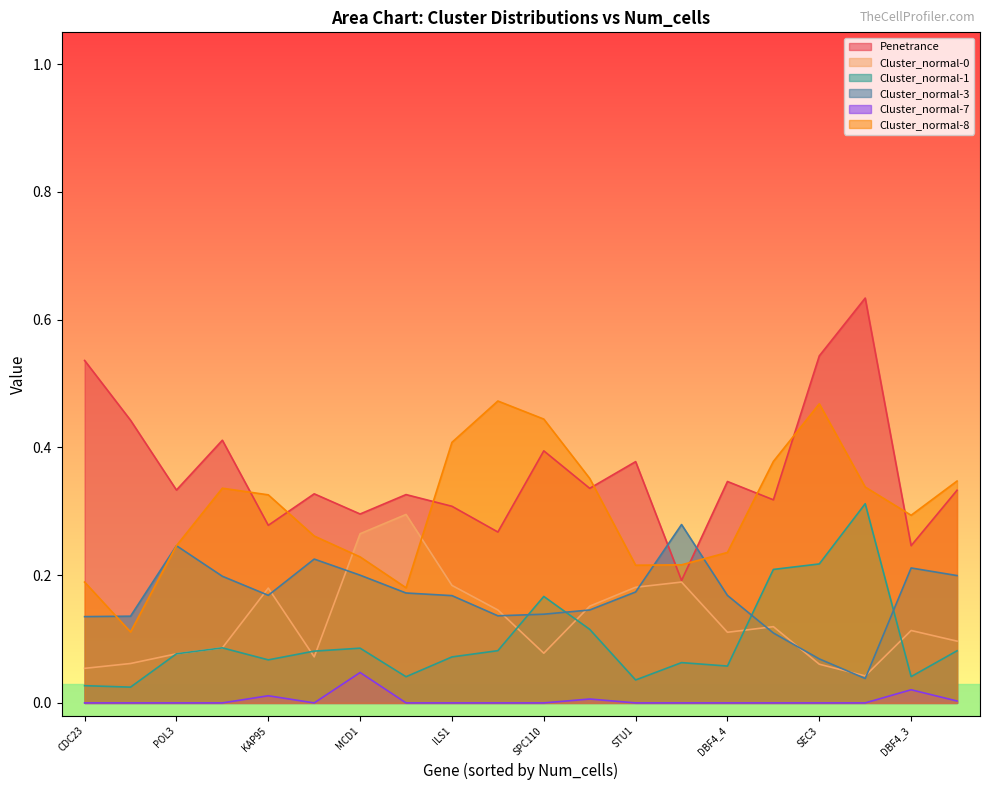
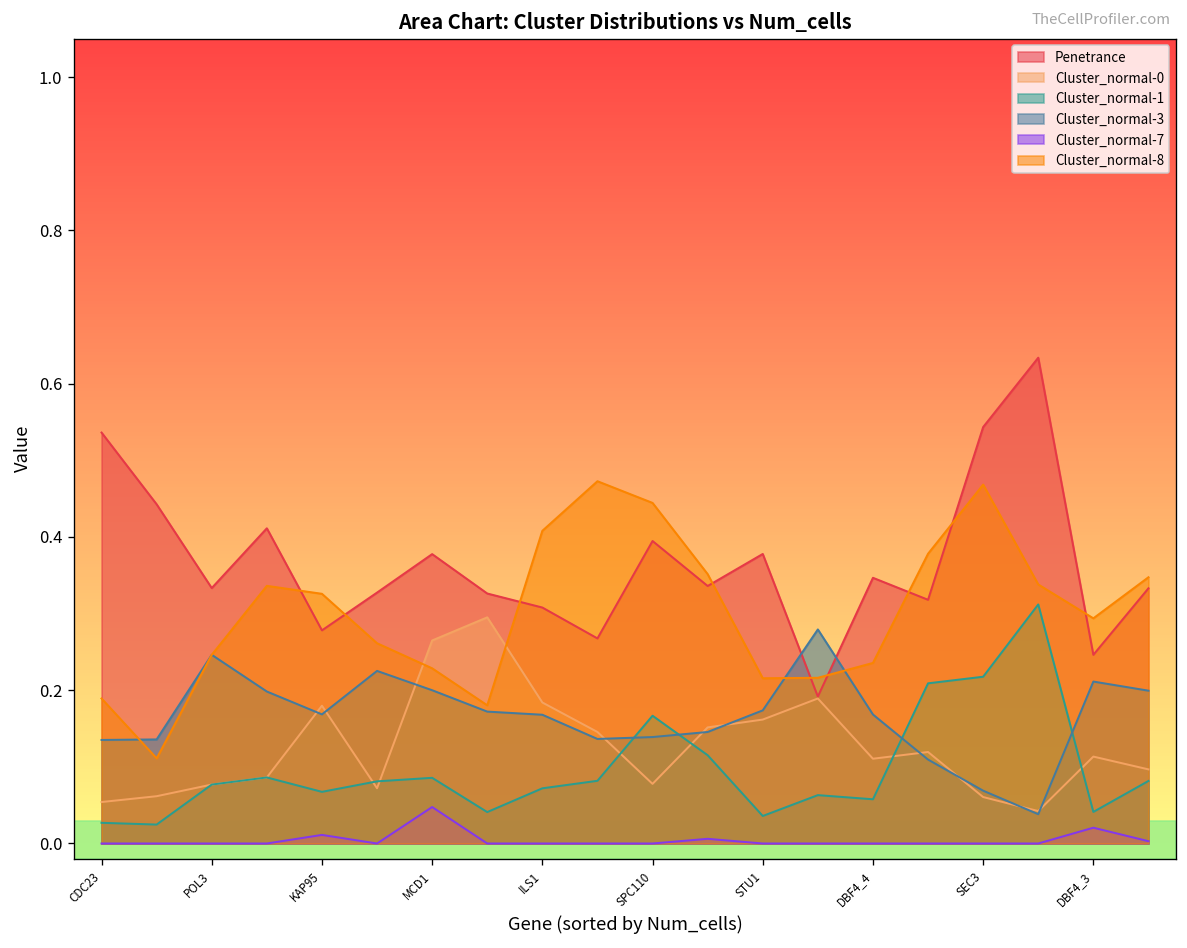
Penetrance, MCD1: 0.30 -> 0.38
Cluster_normal-0, STU1: 0.18 -> 0.16
